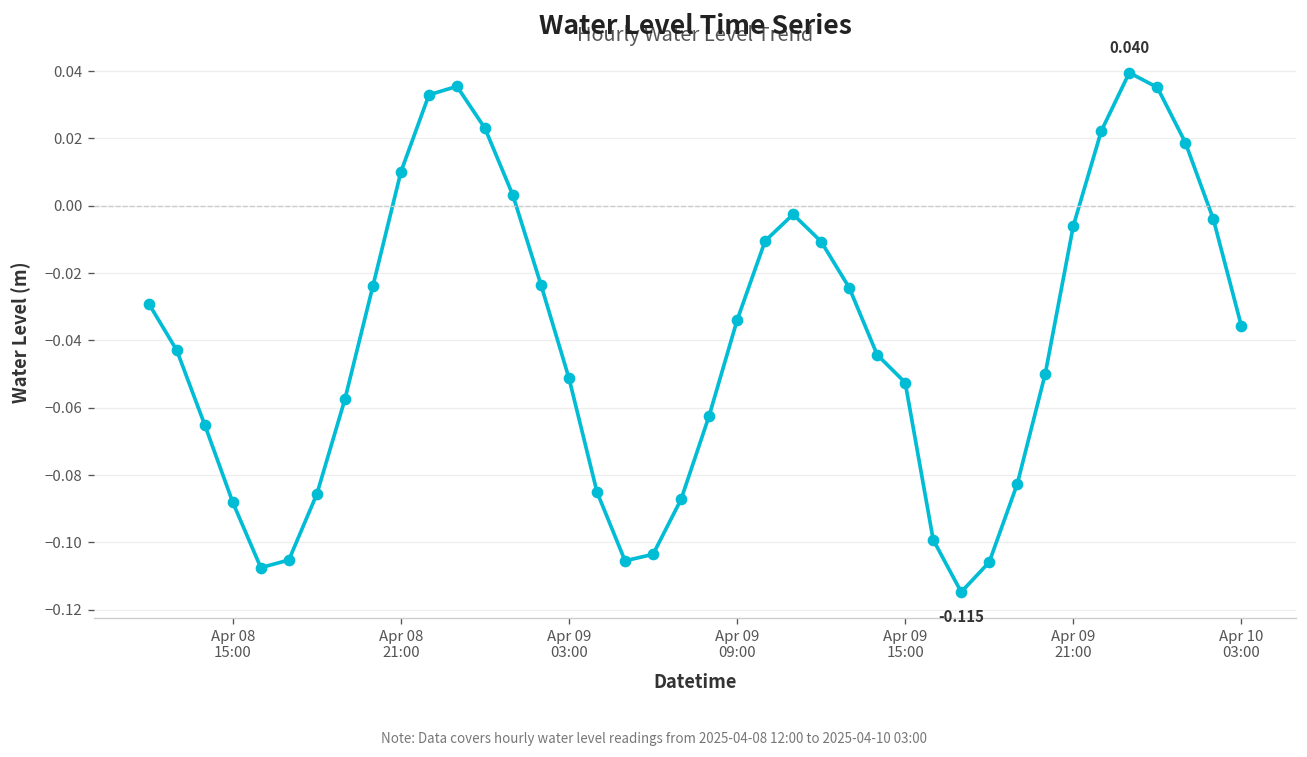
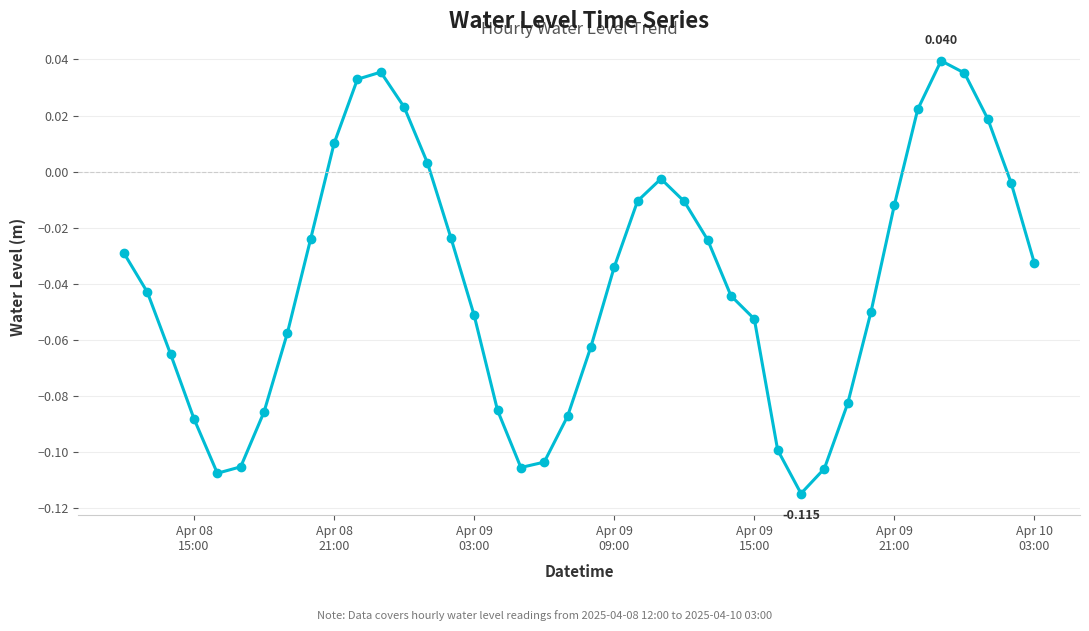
Apr 09 21:00: -0.006 -> -0.012
Apr 10 03:00: -0.036 -> -0.033
